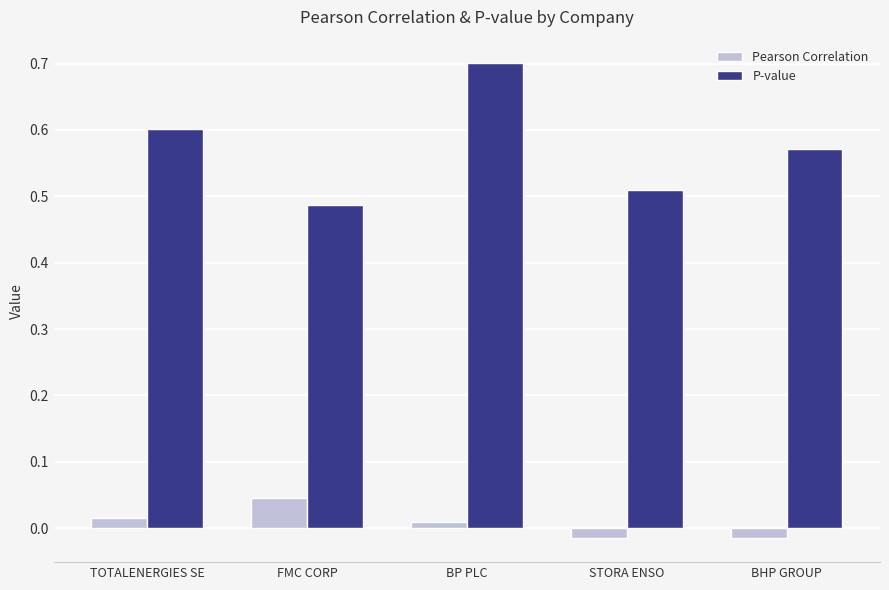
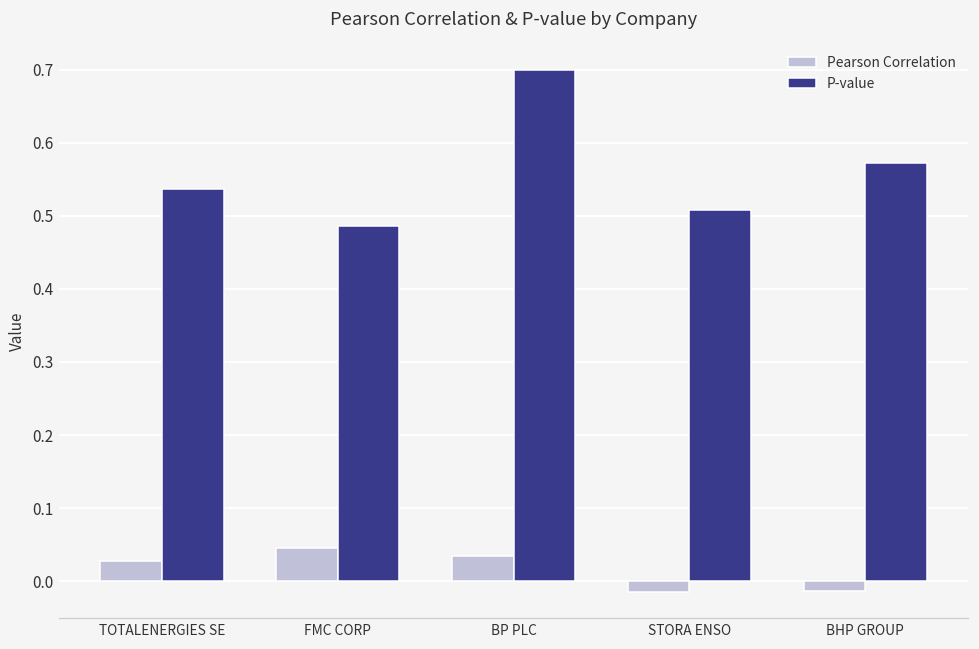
Pearson Correlation, TOTALENERGIES SE: 0.02 -> 0.03
P-value, TOTALENERGIES SE: 0.60 -> 0.54
Pearson Correlation, BP PLC: 0.01 -> 0.03
